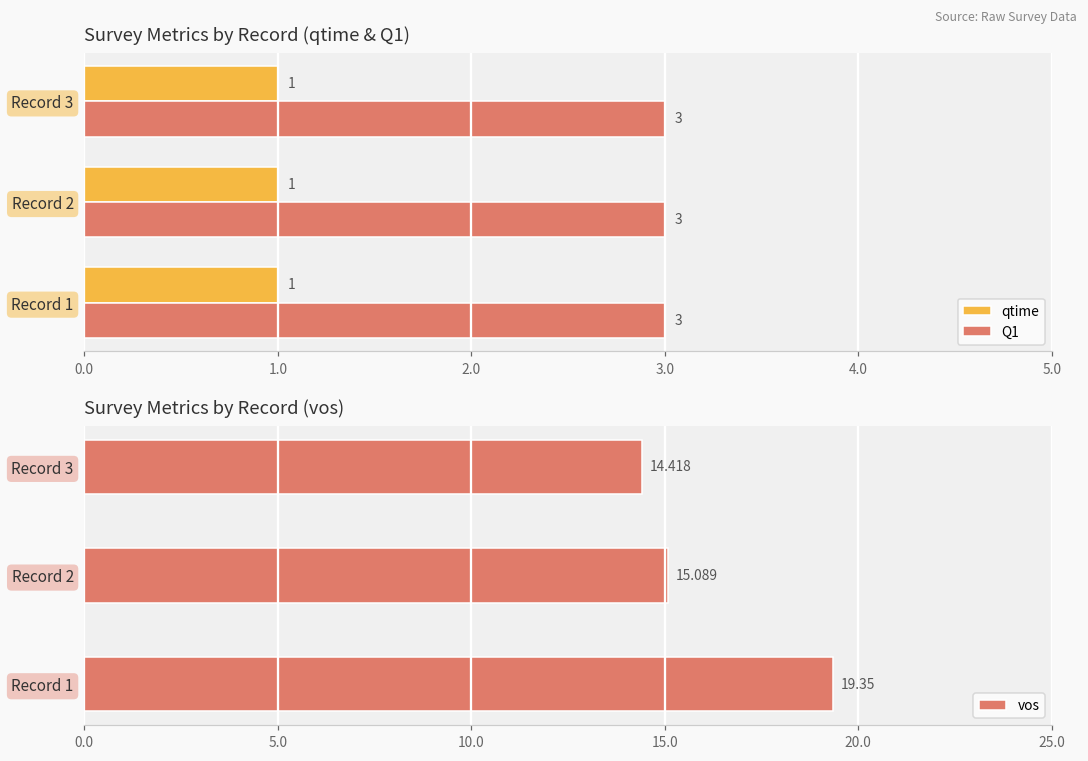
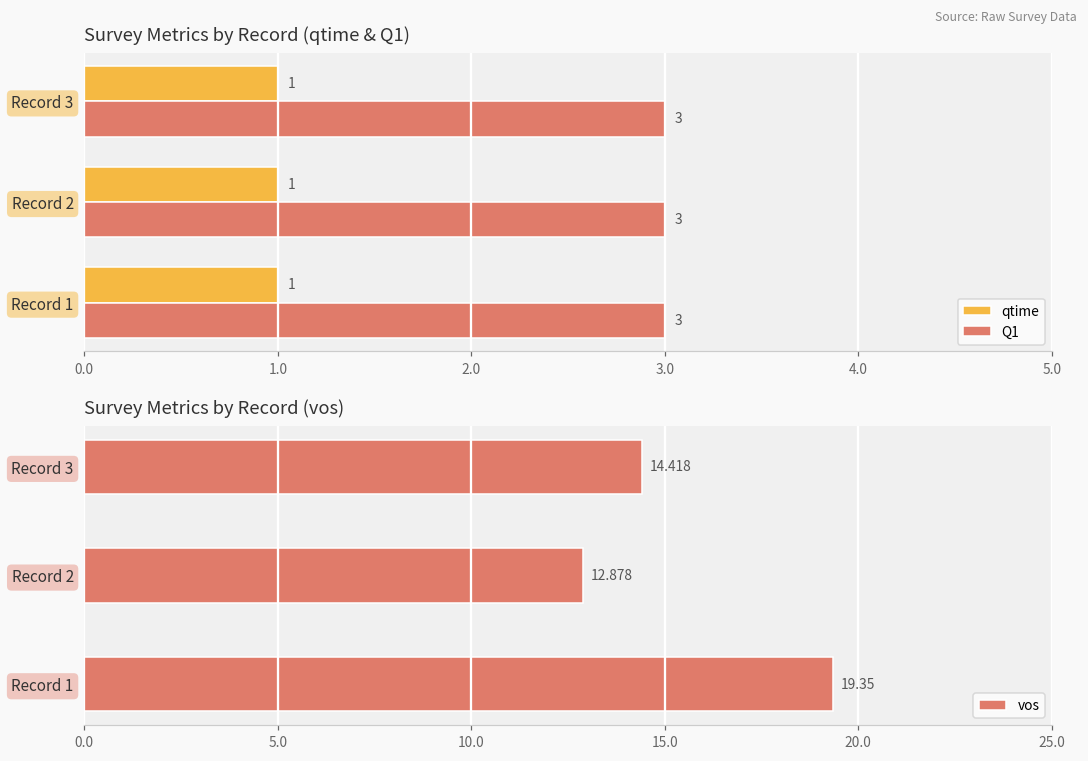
Survey Metrics by Record (vos), Record 2: 15.089 -> 12.878
